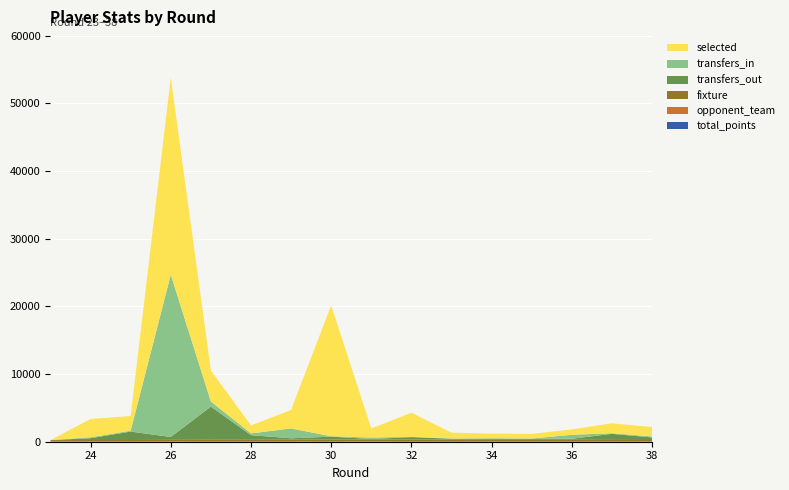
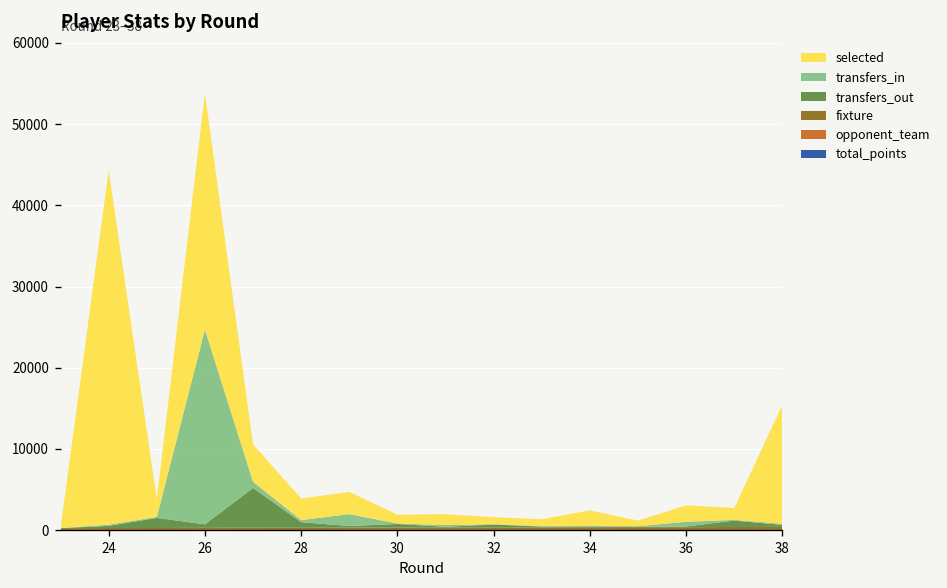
selected, 24: 3000 -> 44000
selected, 28: 1000 -> 3000
selected, 30: 19000 -> 1000
selected, 32: 4000 -> 1000
selected, 34: 1000 -> 2000
selected, 36: 1000 -> 2000
selected, 38: 1000 -> 15000
